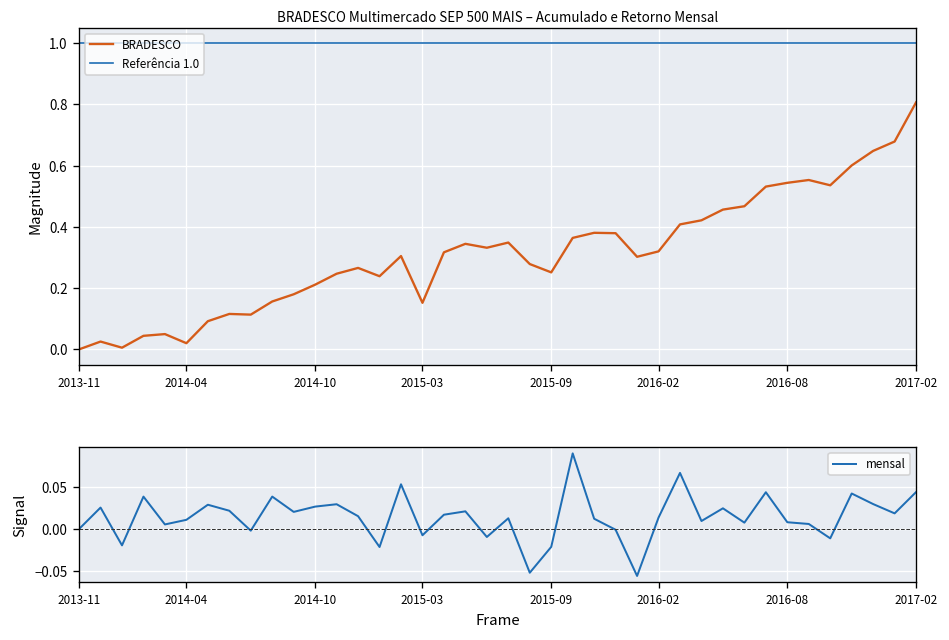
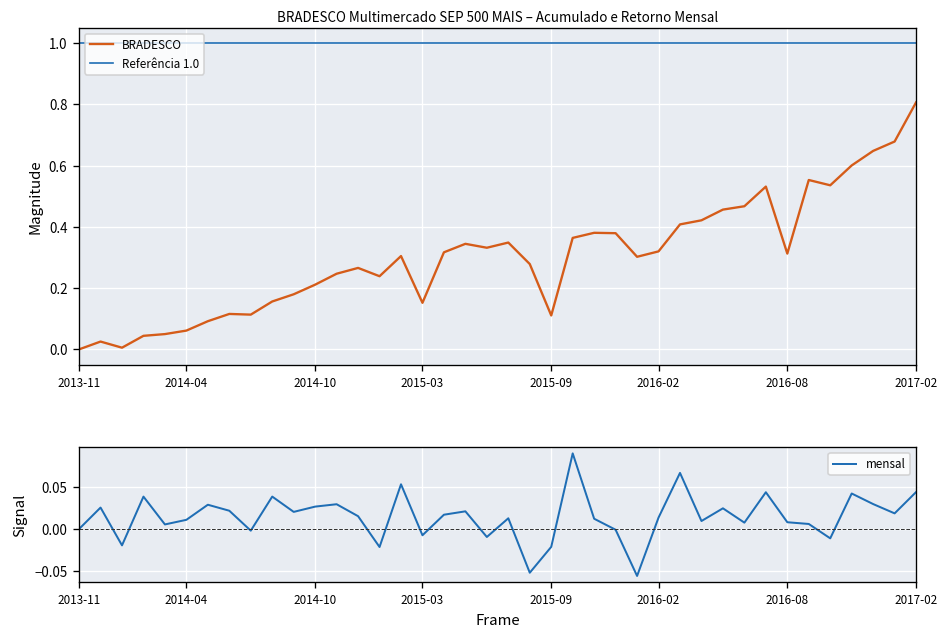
BRADESCO Multimercado SEP 500 MAIS – Acumulado e Retorno Mensal, BRADESCO, 2014-04: 0.02 -> 0.06
BRADESCO Multimercado SEP 500 MAIS – Acumulado e Retorno Mensal, BRADESCO, 2015-09: 0.25 -> 0.11
BRADESCO Multimercado SEP 500 MAIS – Acumulado e Retorno Mensal, BRADESCO, 2016-08: 0.54 -> 0.31
